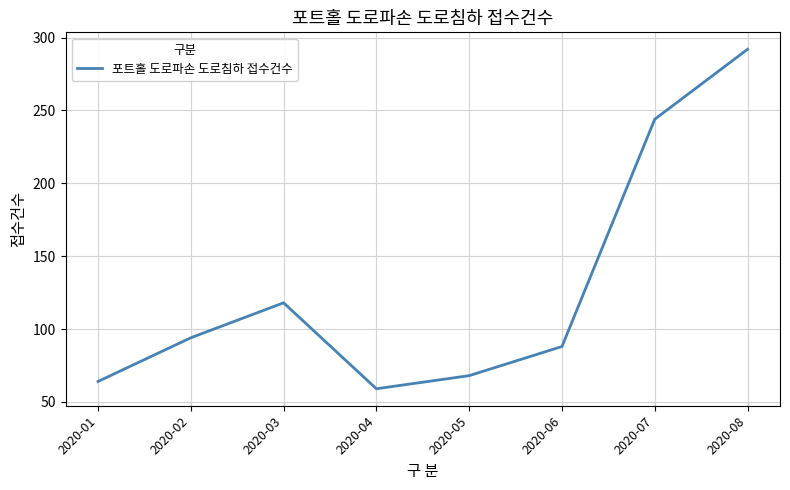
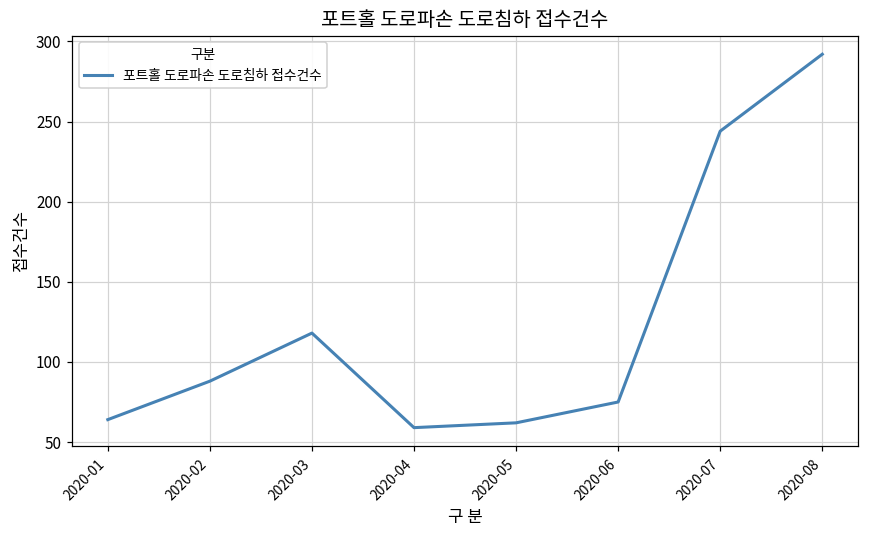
2020-02: 94 -> 88
2020-05: 68 -> 62
2020-06: 88 -> 75
